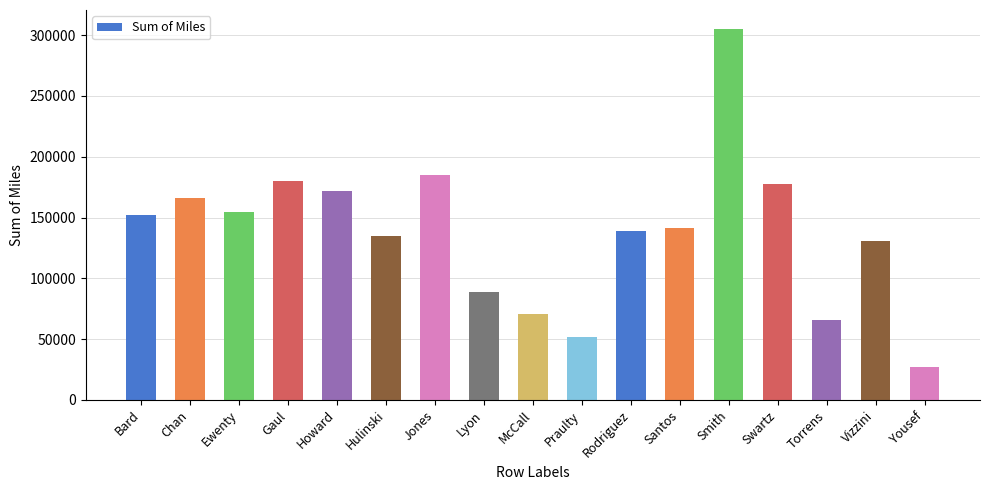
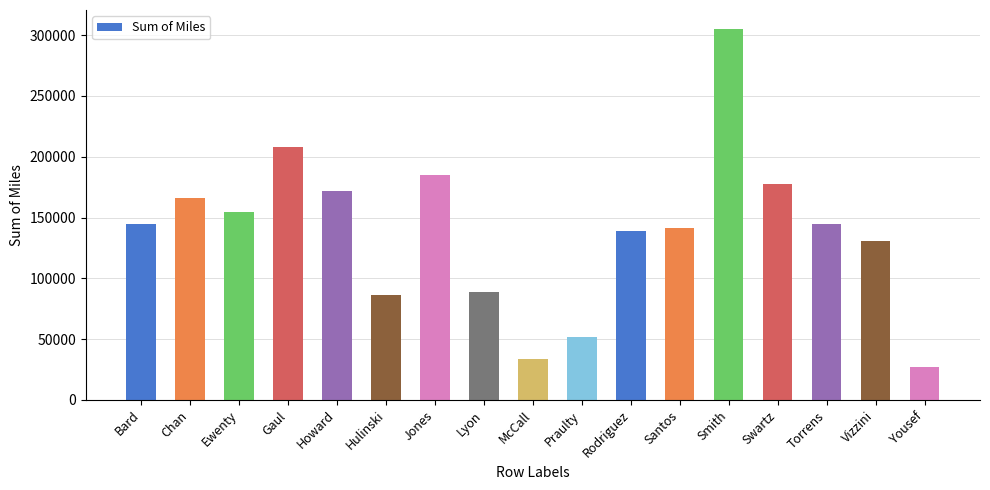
Bard: 152000 -> 145000
Gaul: 180000 -> 208000
Hulinski: 135000 -> 86000
McCall: 71000 -> 34000
Torrens: 66000 -> 145000
